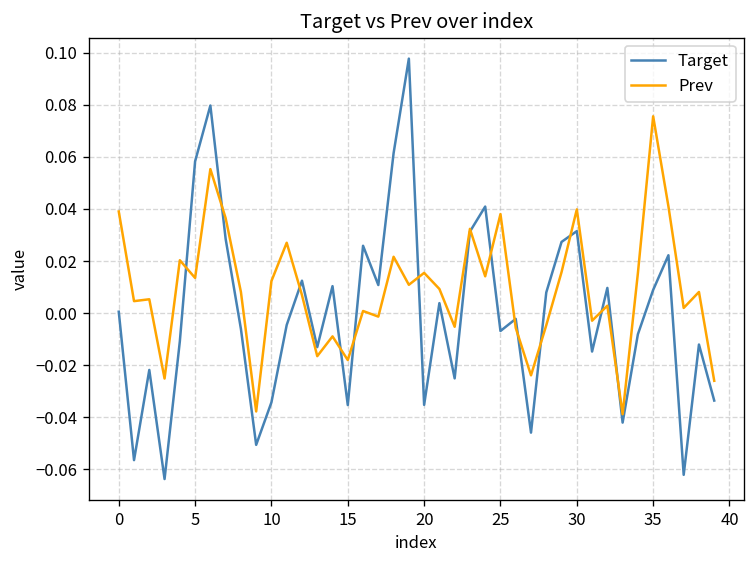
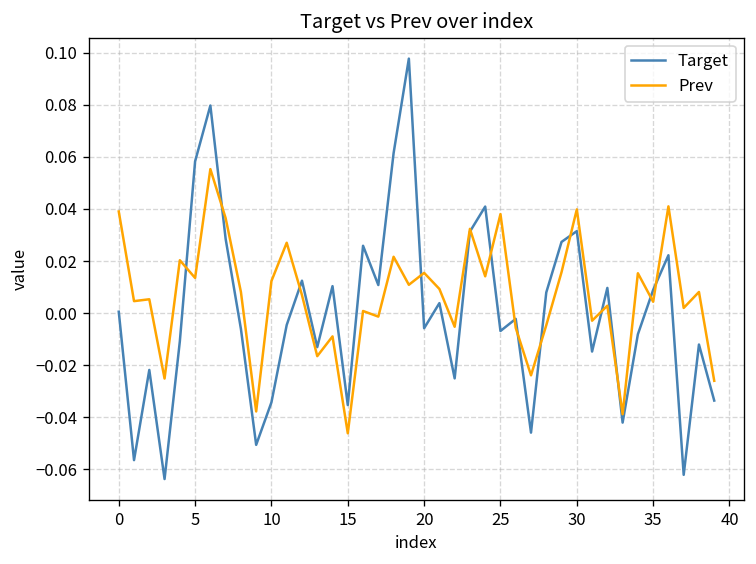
Prev, 15: -0.018 -> -0.046
Target, 20: -0.035 -> -0.006
Prev, 35: 0.076 -> 0.004
